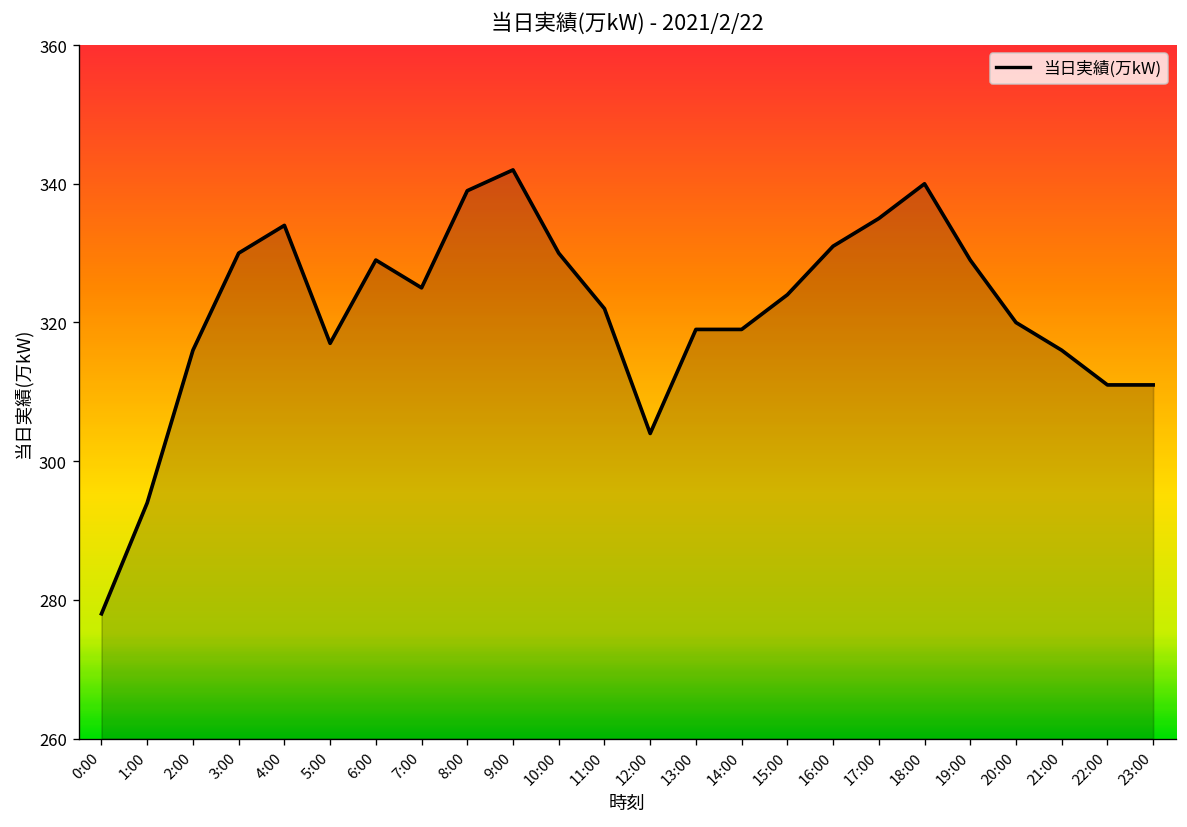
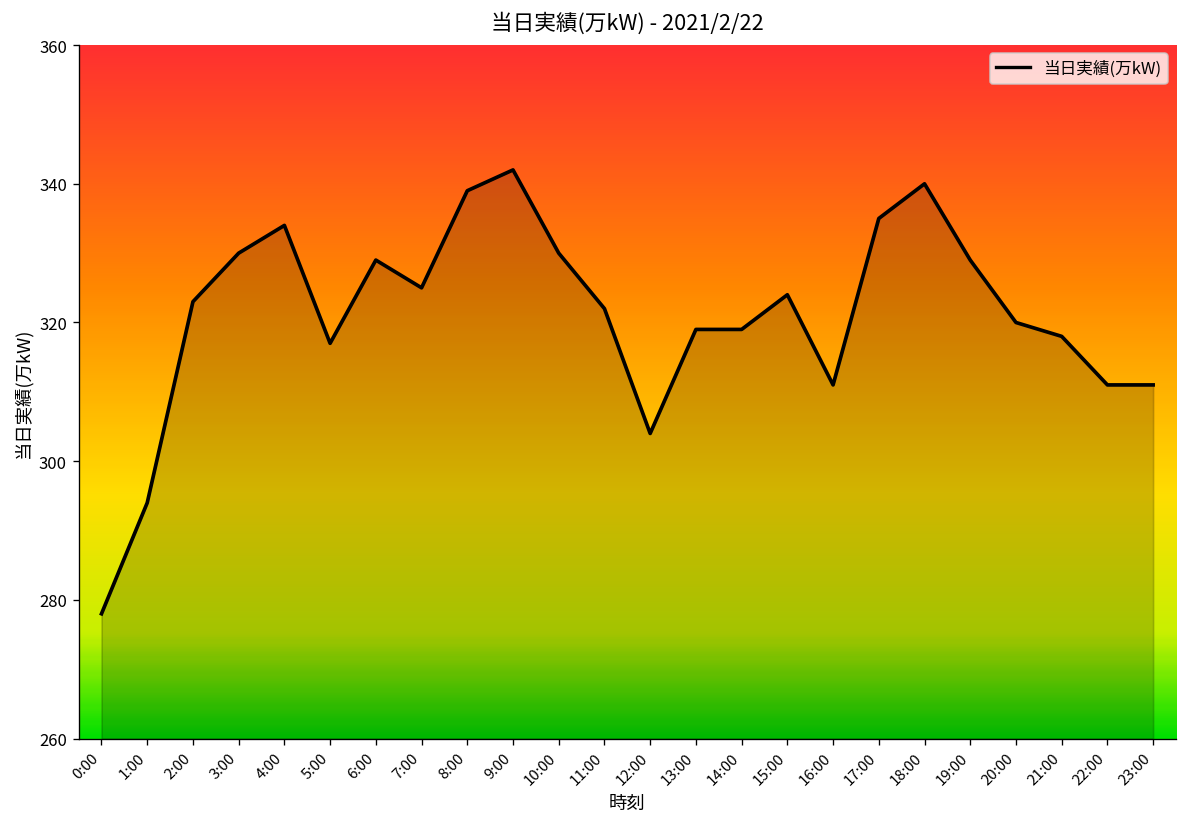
2:00: 316 -> 323
16:00: 331 -> 311
21:00: 316 -> 318
